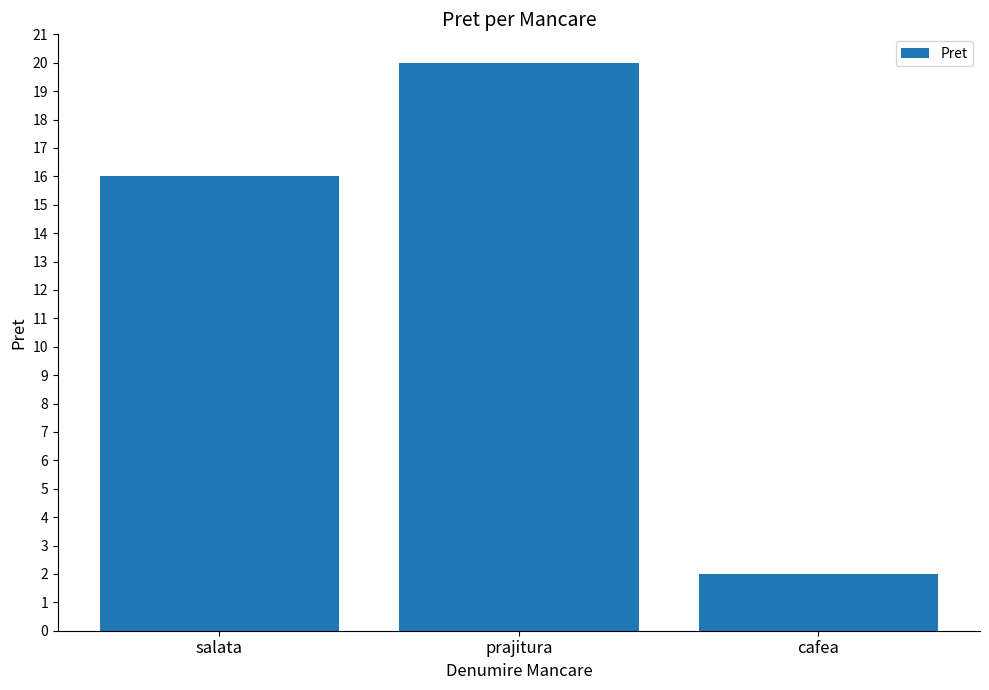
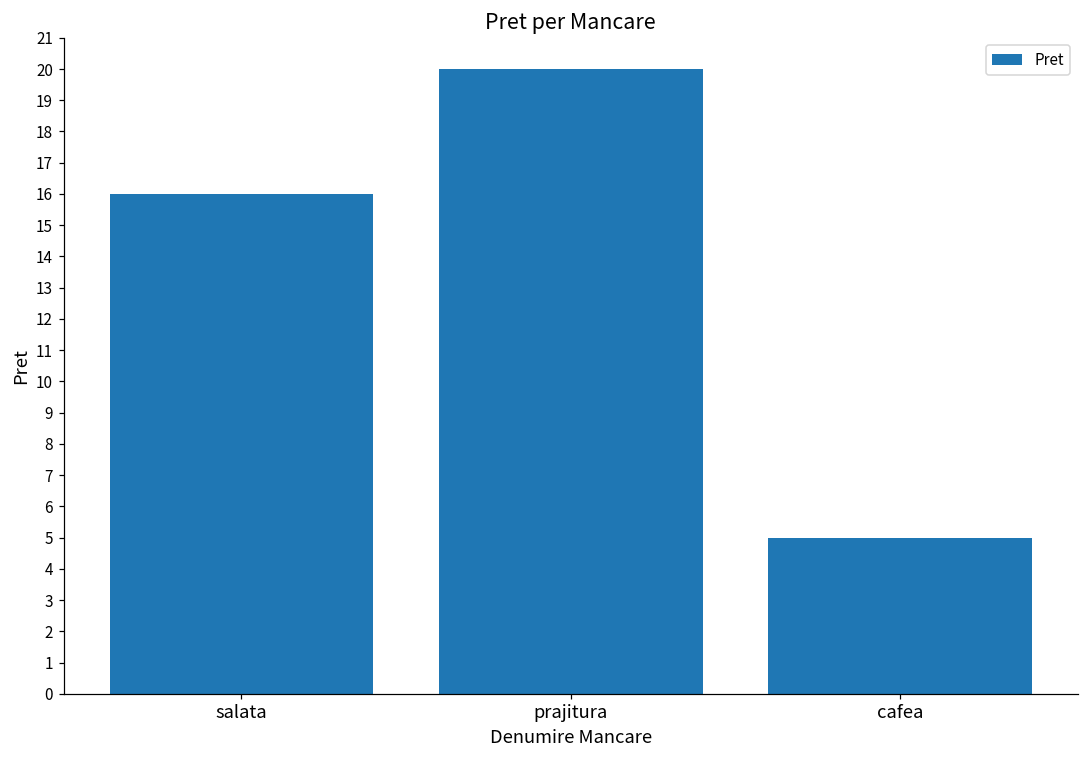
cafea: 2 -> 5
